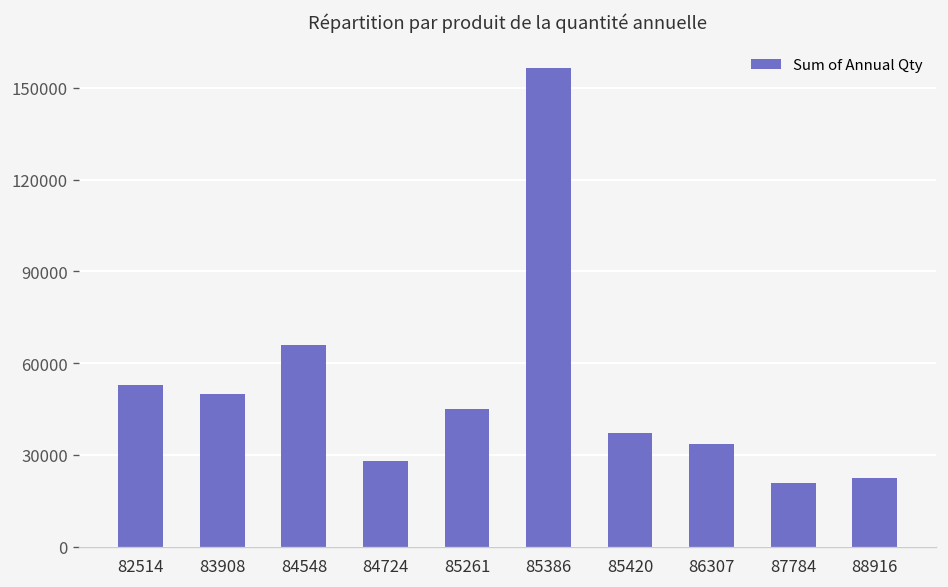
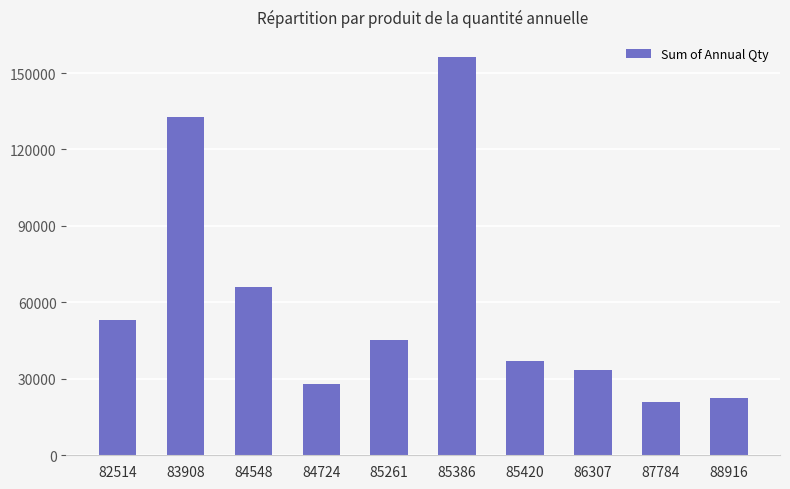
83908: 50000 -> 133000
